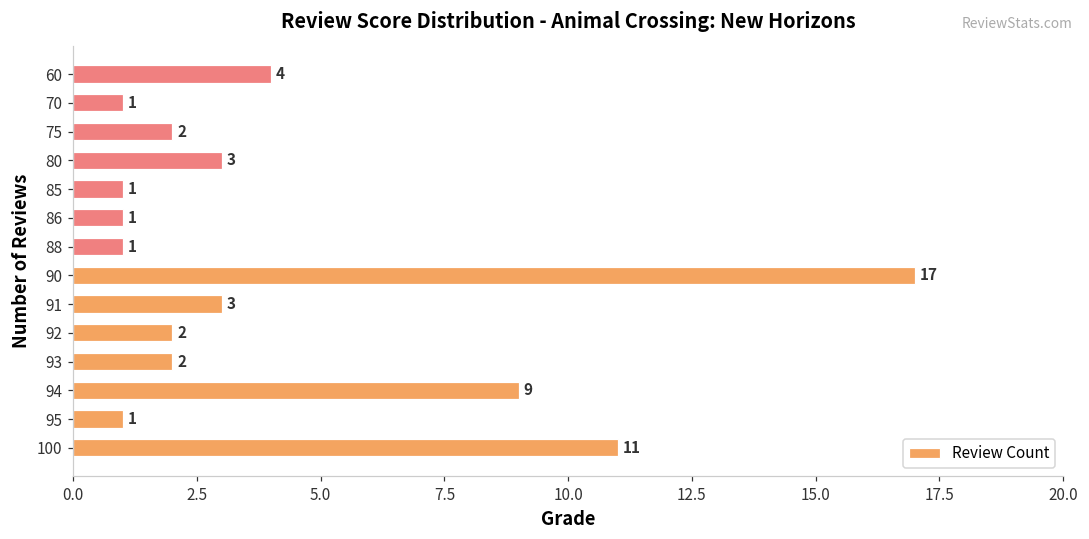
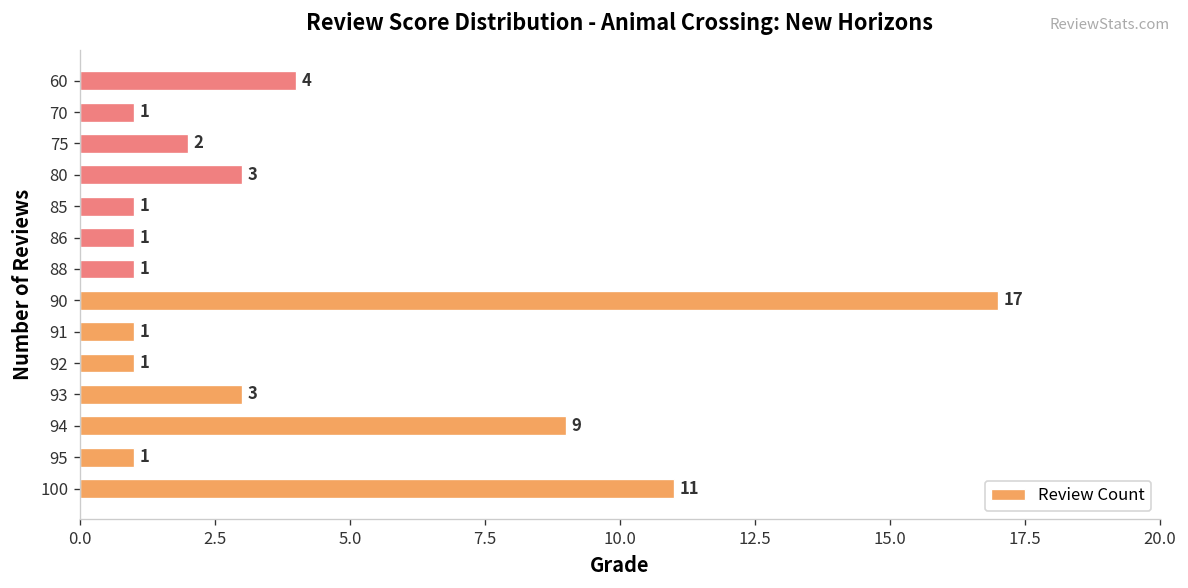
91: 3 -> 1
92: 2 -> 1
93: 2 -> 3
